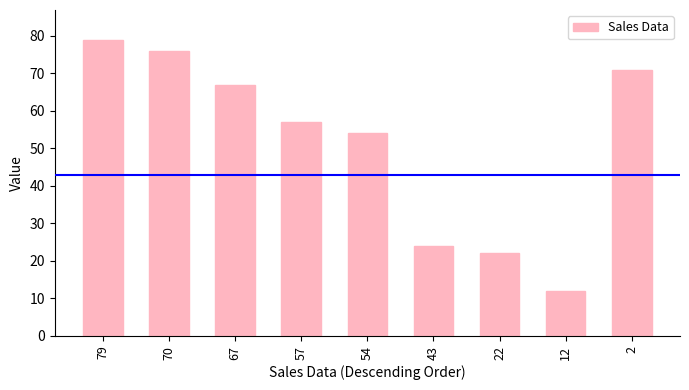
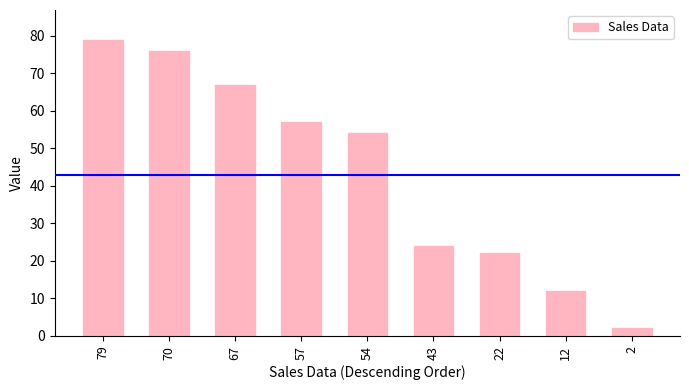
2: 71 -> 2
